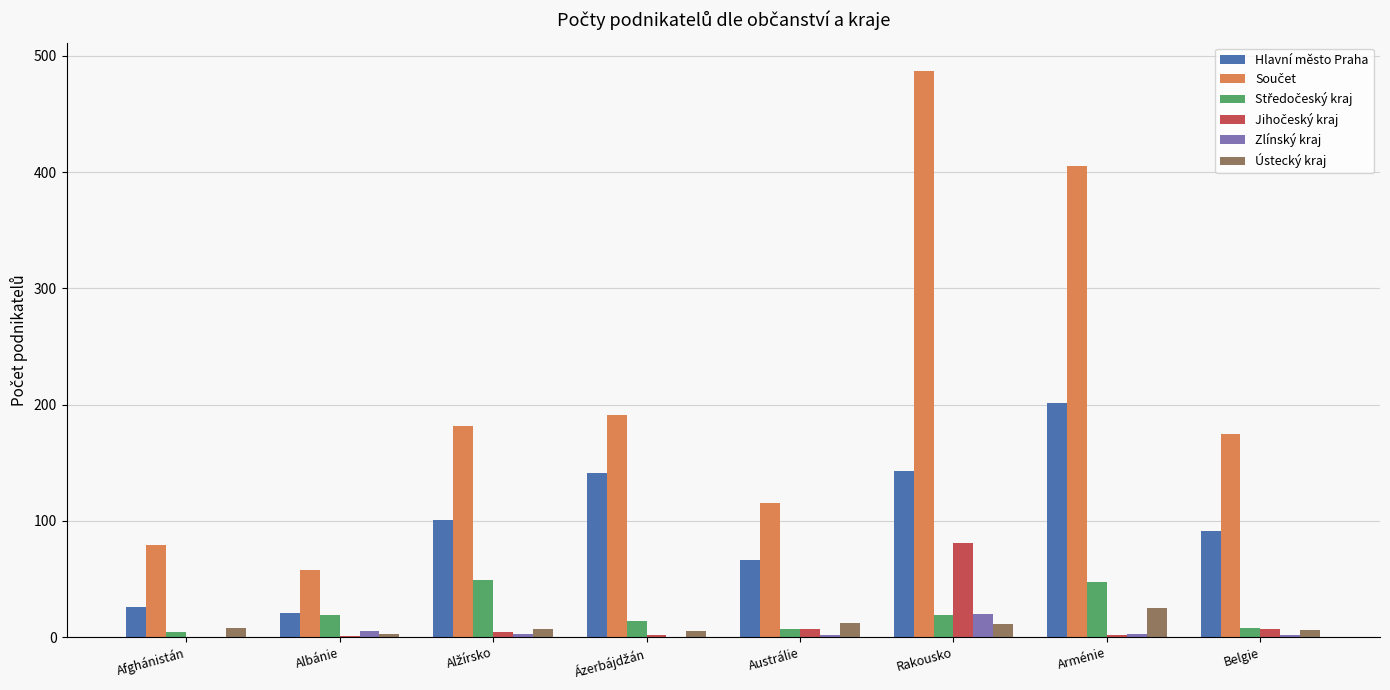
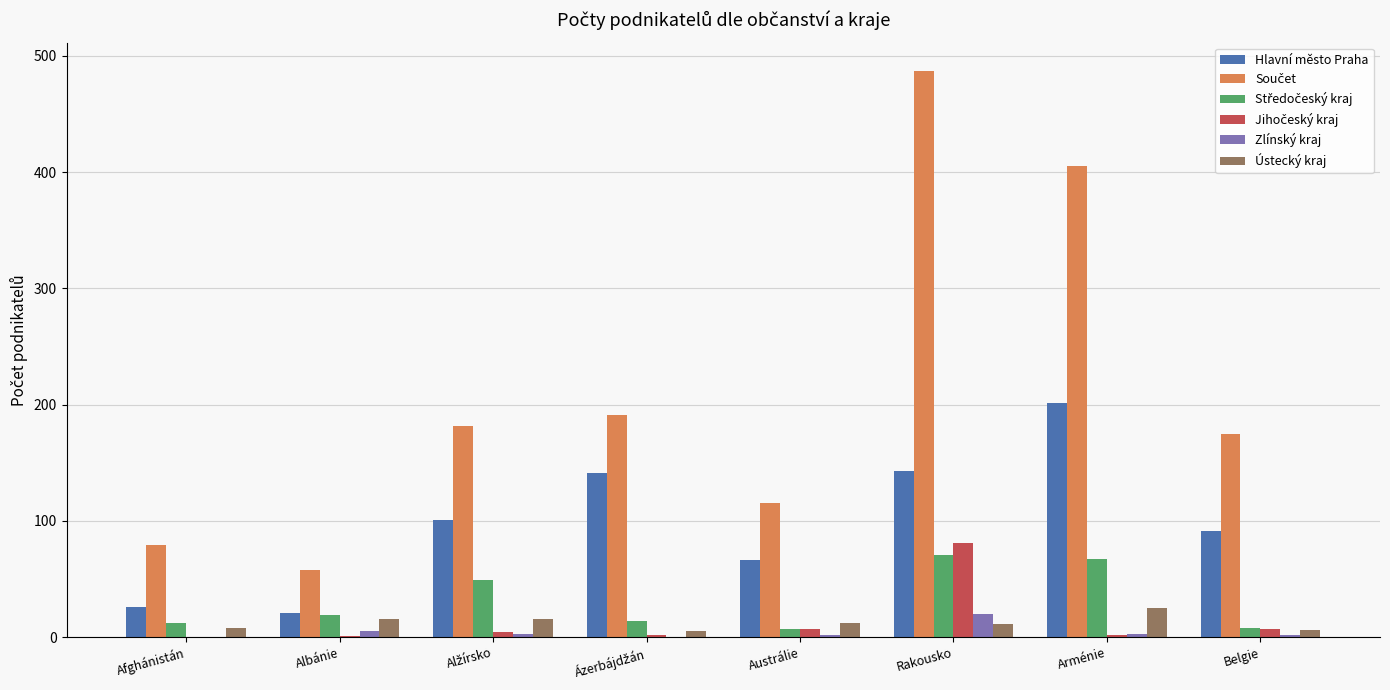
Středočeský kraj, Afghánistán: 4 -> 12
Ústecký kraj, Albánie: 3 -> 16
Ústecký kraj, Alžírsko: 7 -> 16
Středočeský kraj, Rakousko: 19 -> 71
Středočeský kraj, Arménie: 47 -> 67
